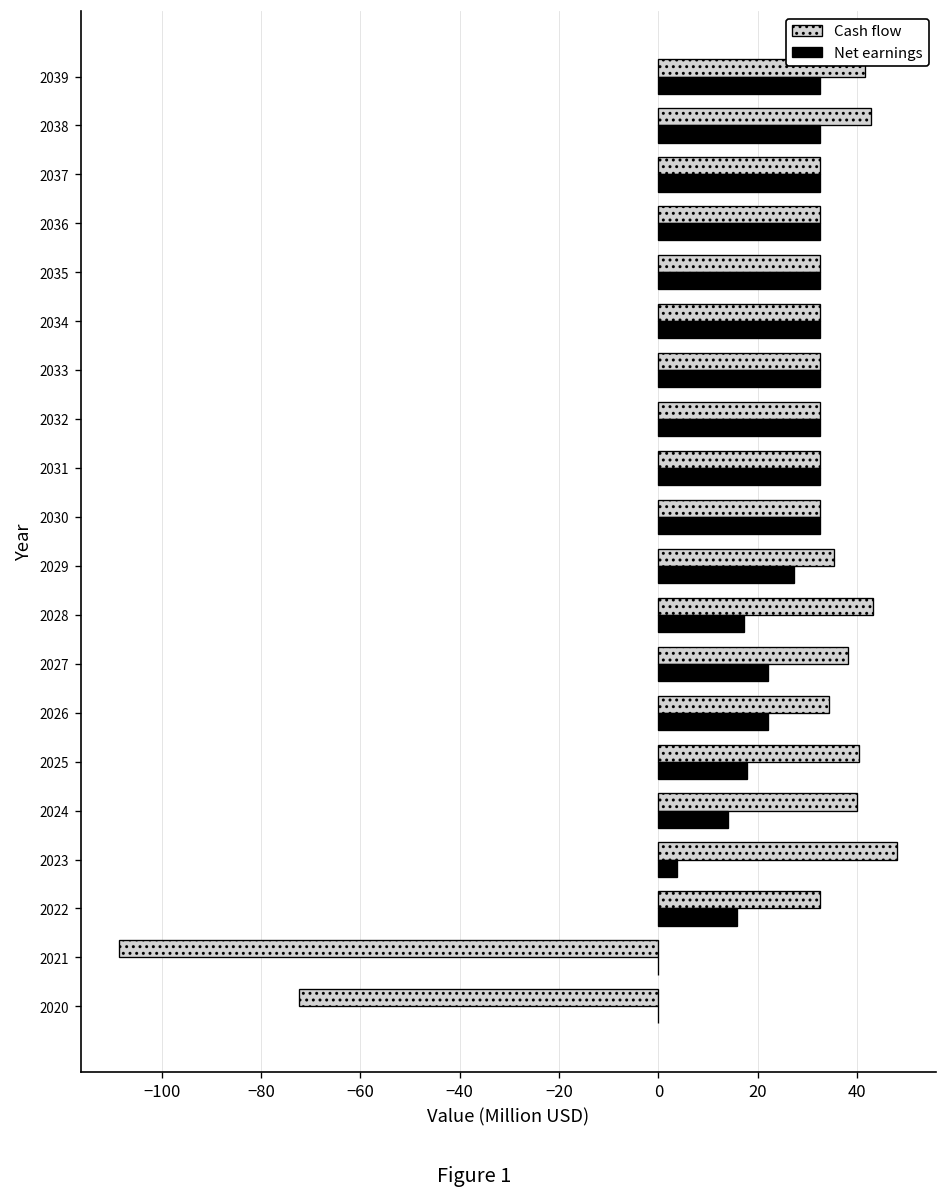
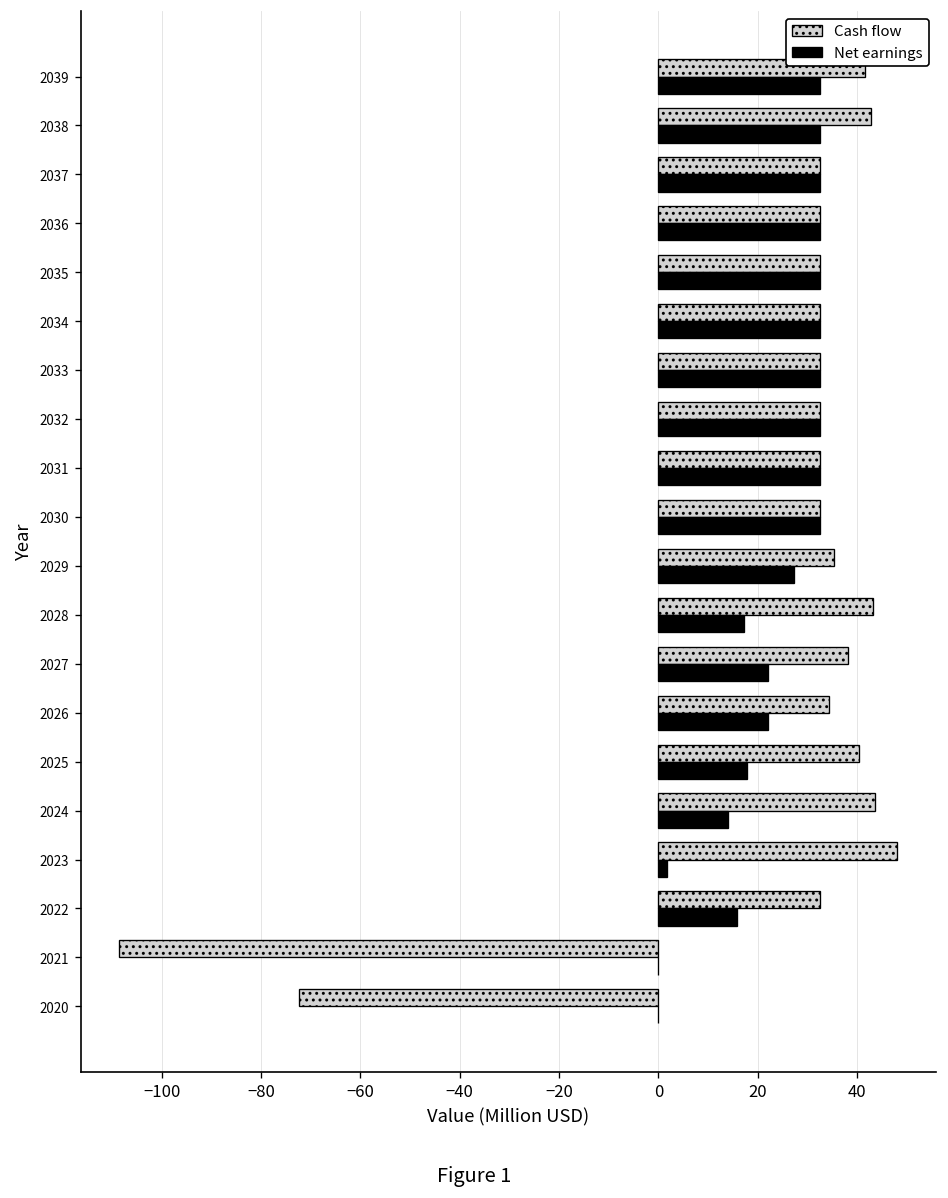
Cash flow, 2024: 40 -> 44
Net earnings, 2023: 4 -> 2
